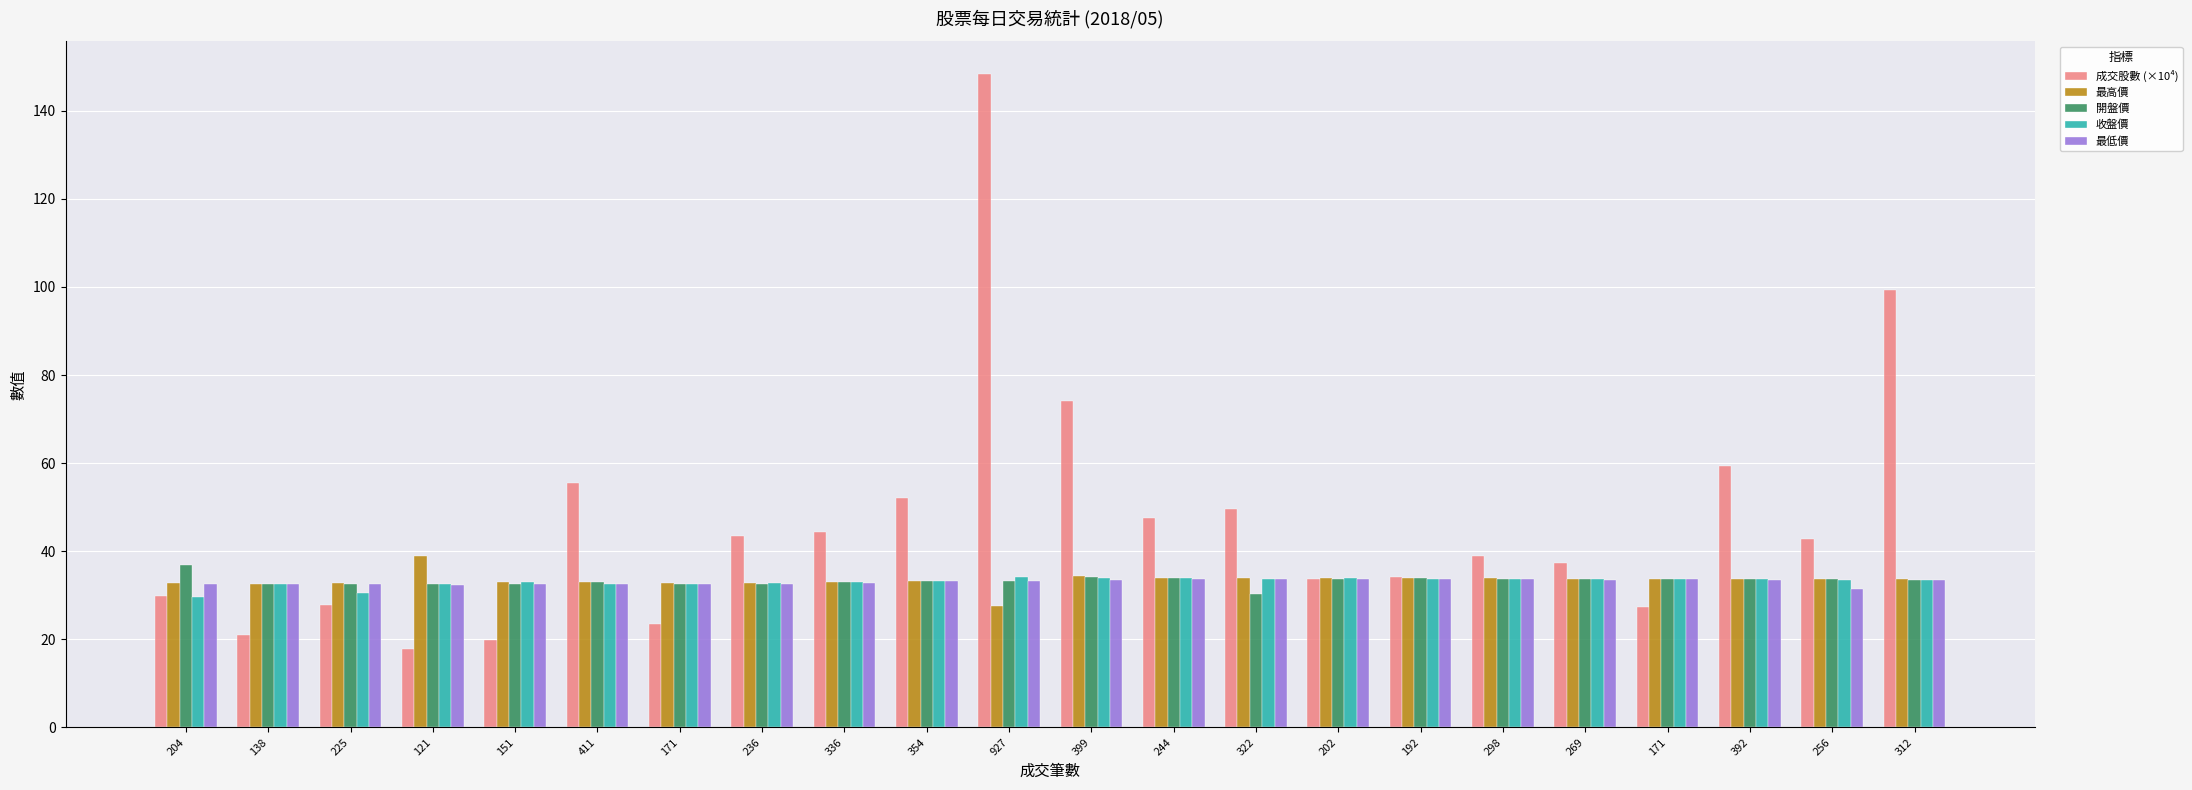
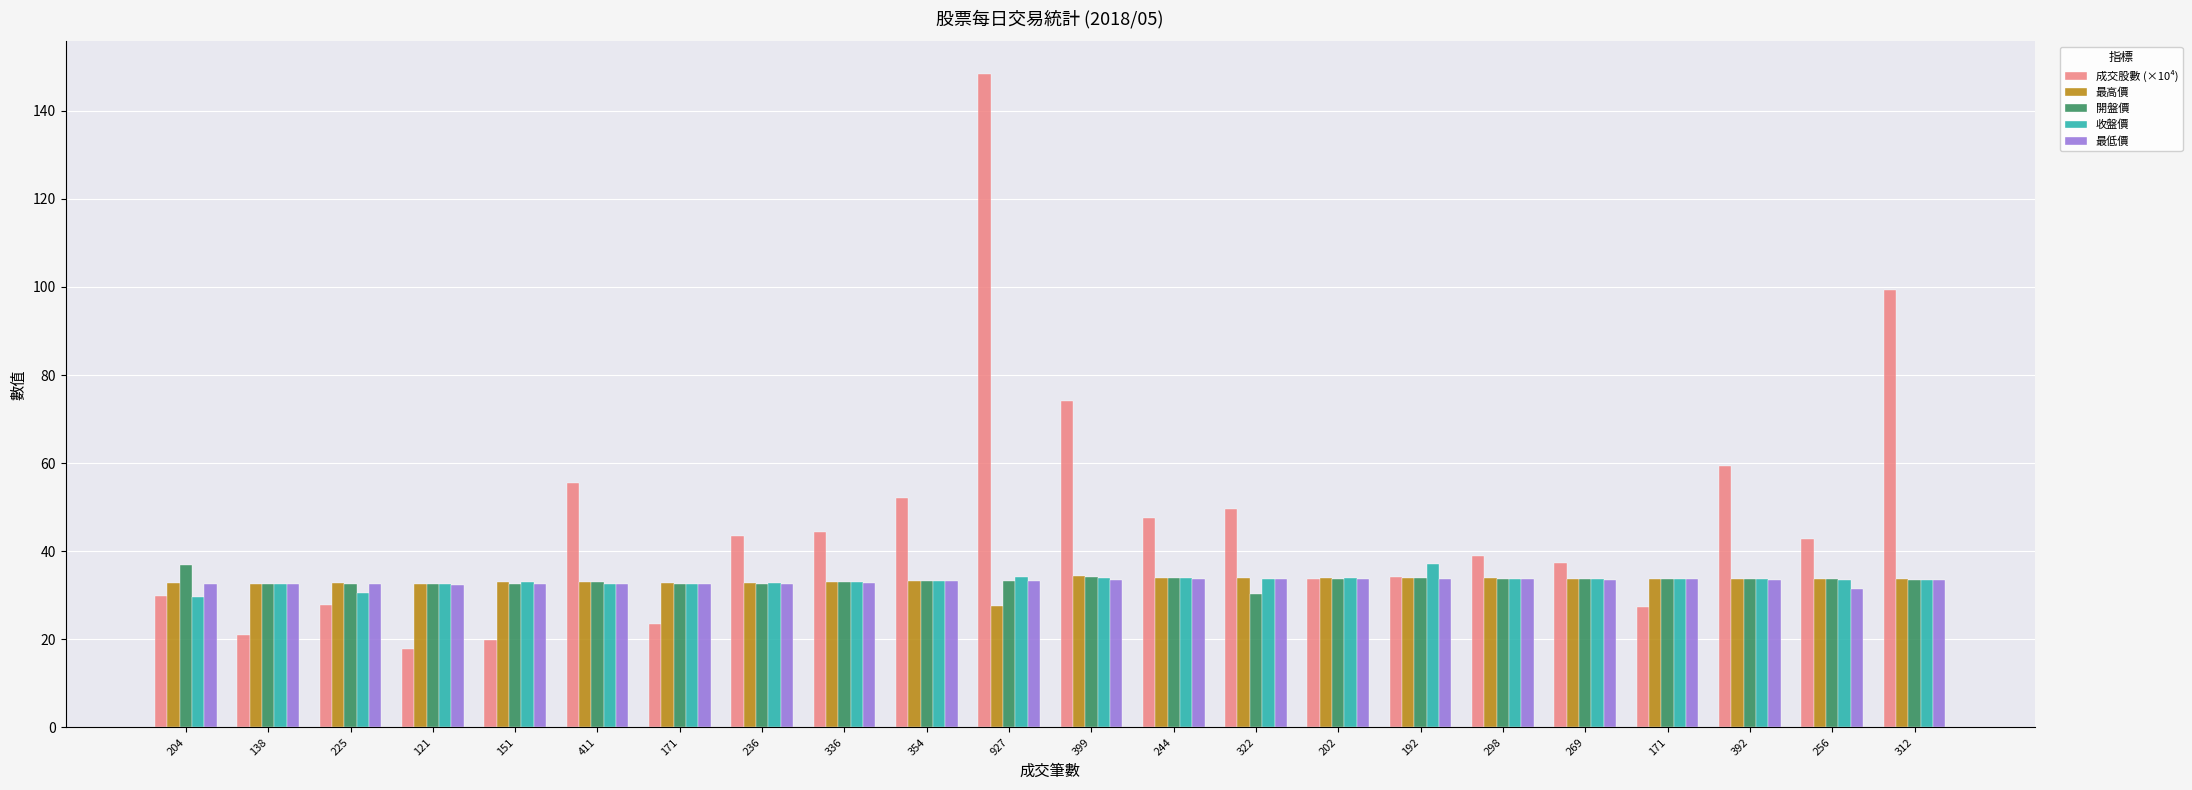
最高價, 121: 39 -> 33
收盤價, 192: 34 -> 37
